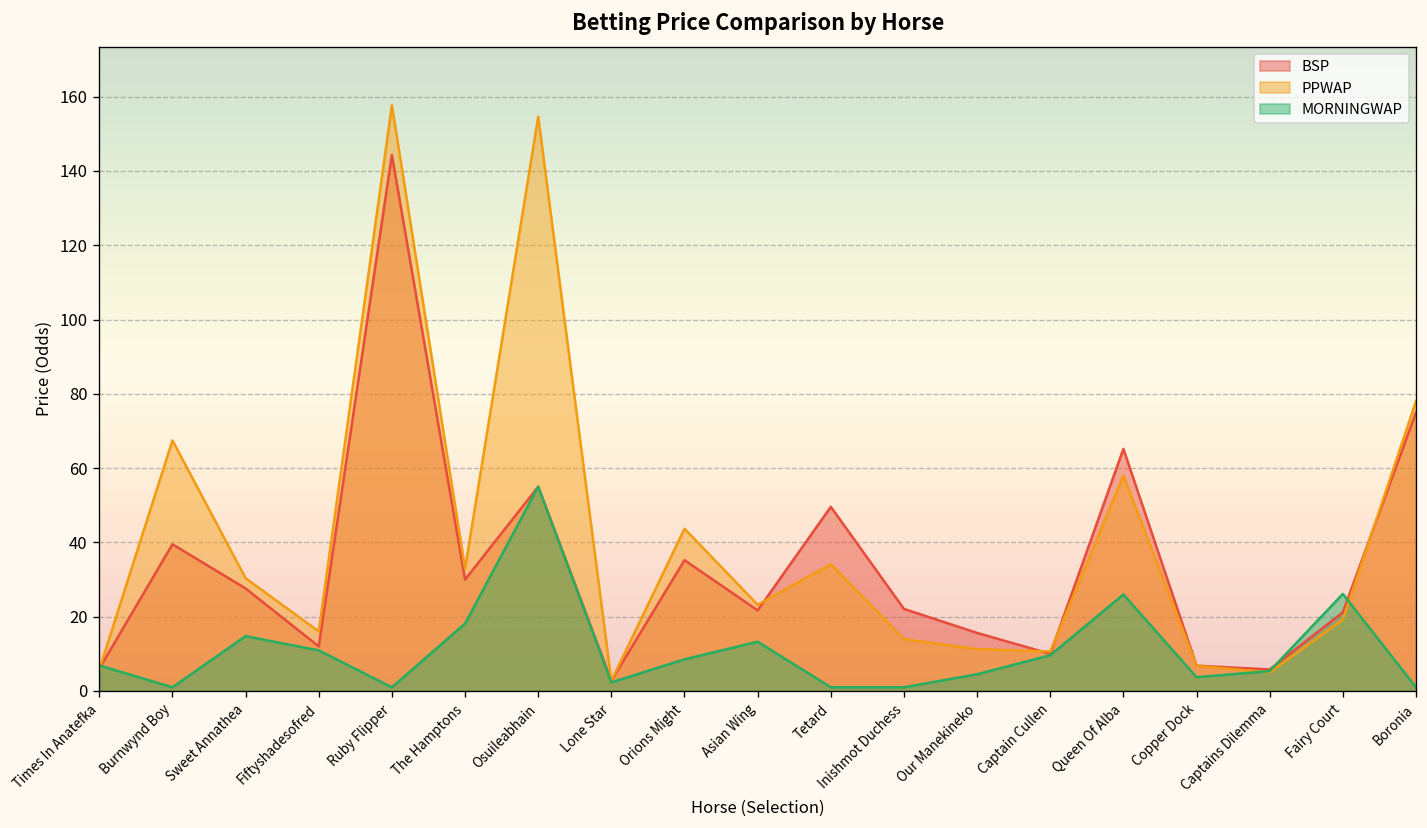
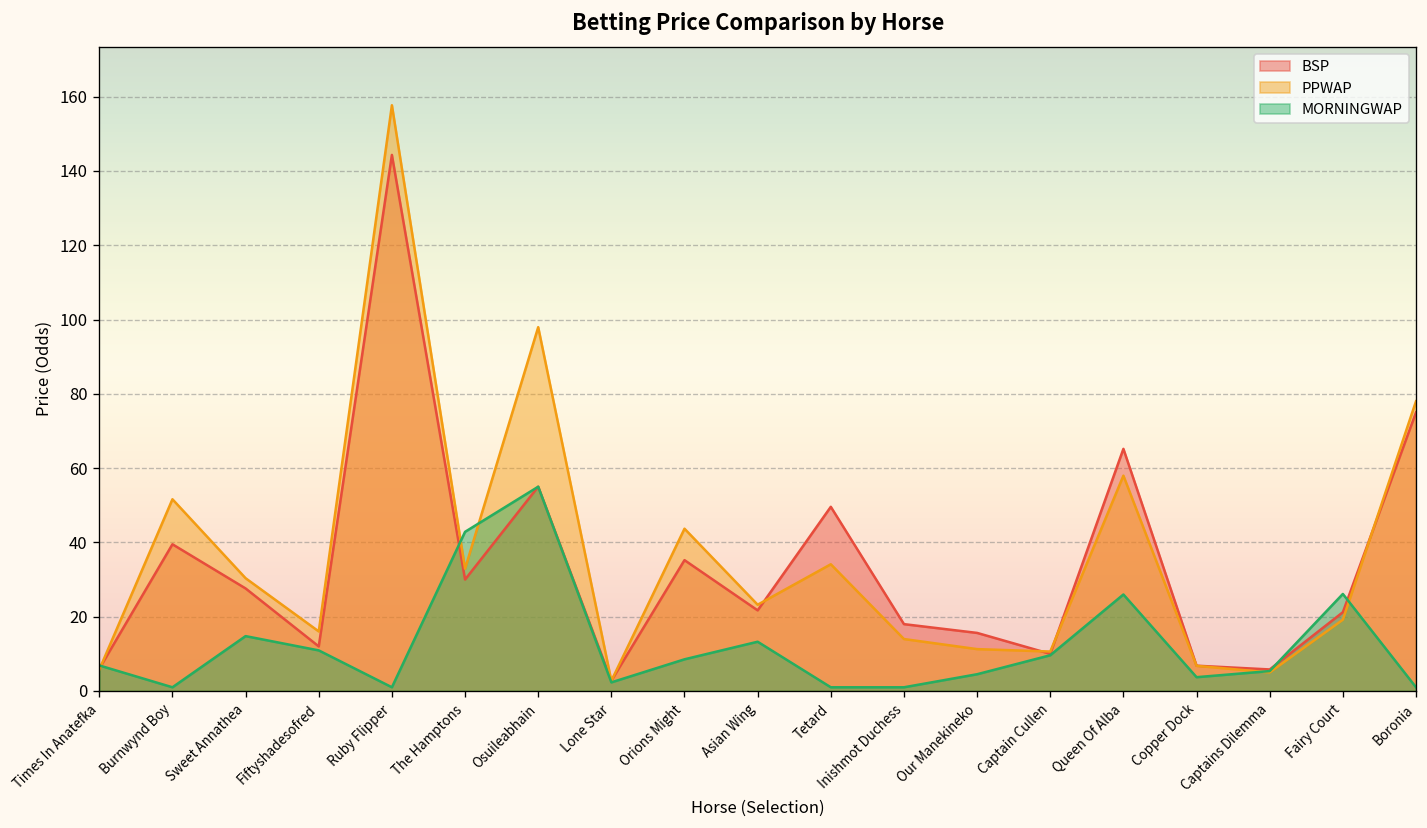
PPWAP, Burnwynd Boy: 67 -> 52
MORNINGWAP, The Hamptons: 18 -> 43
PPWAP, Osuileabhain: 155 -> 98
BSP, Inishmot Duchess: 22 -> 18
